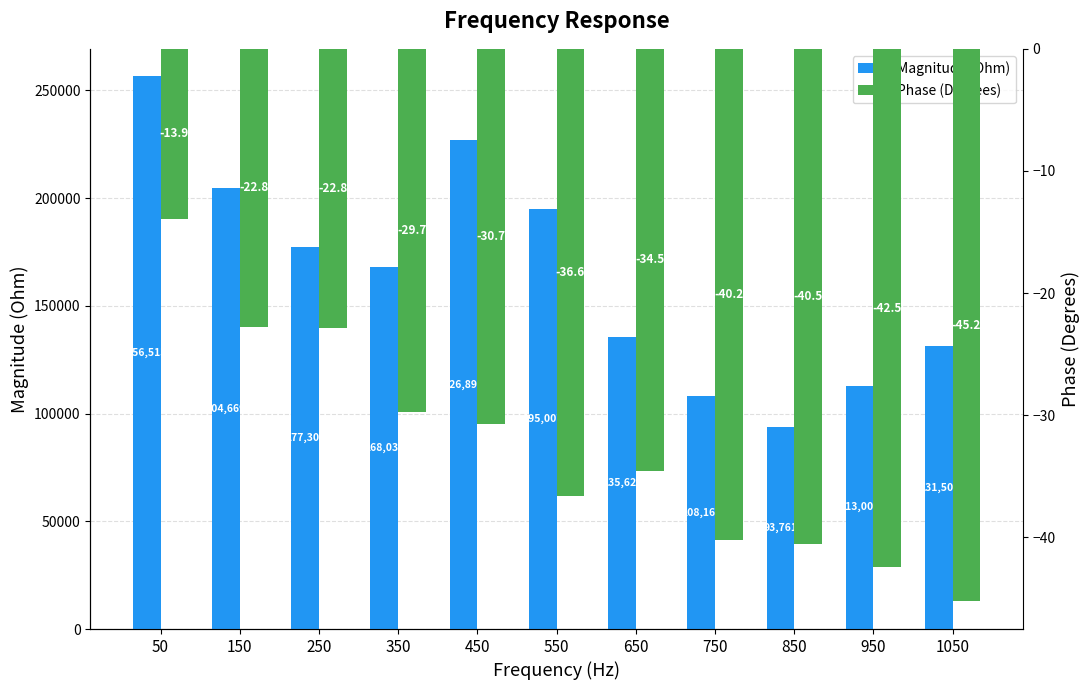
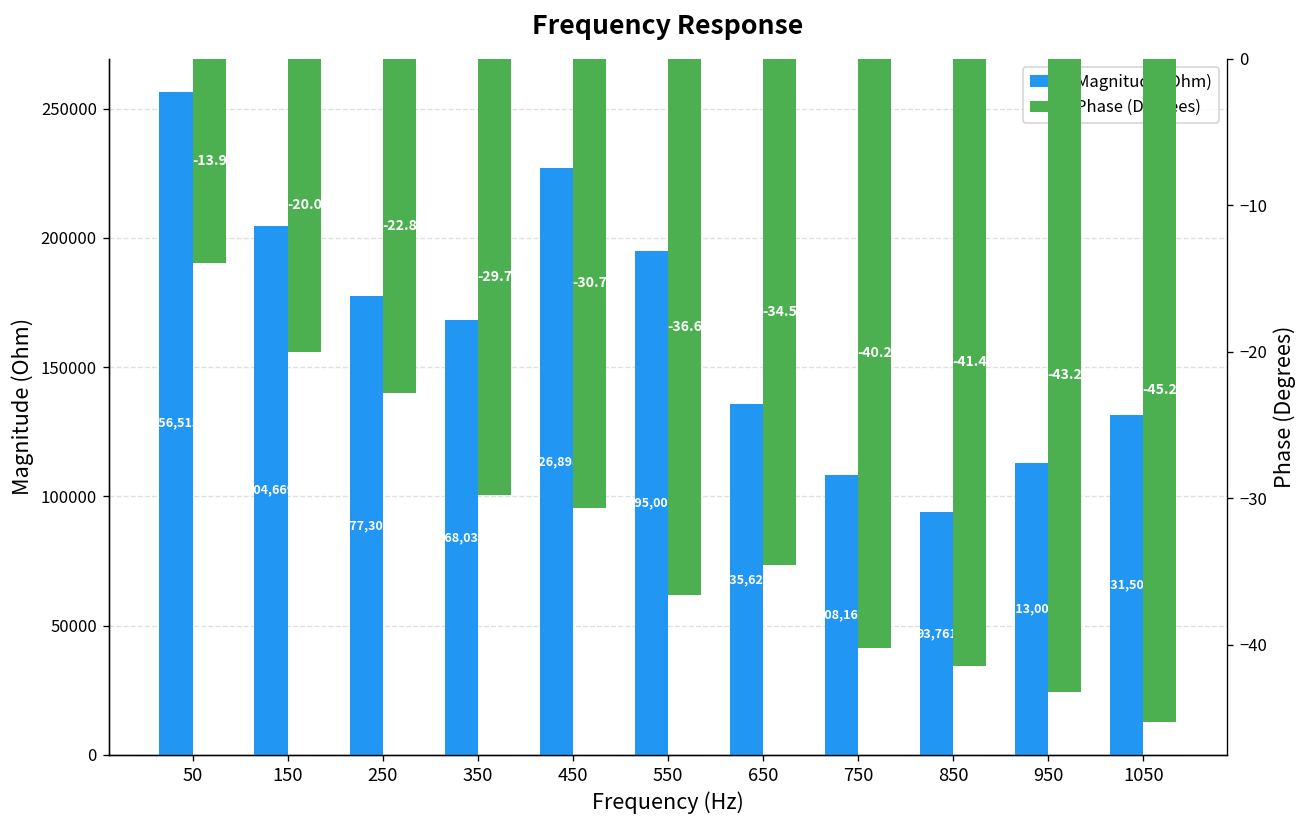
Phase (Degrees), 150: -22.8 -> -20.0
Phase (Degrees), 850: -40.5 -> -41.4
Phase (Degrees), 950: -42.5 -> -43.2
